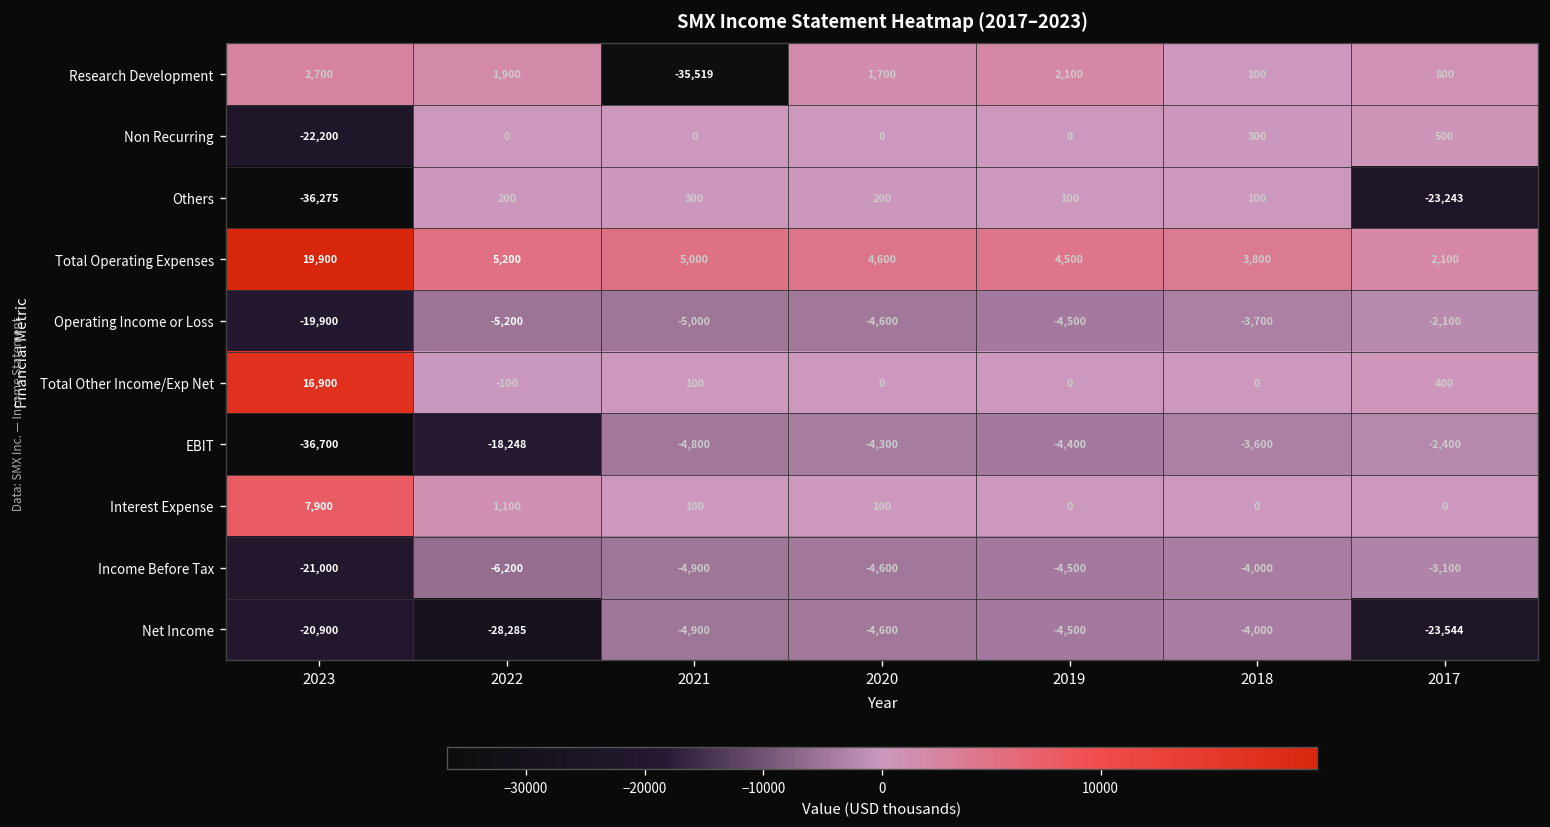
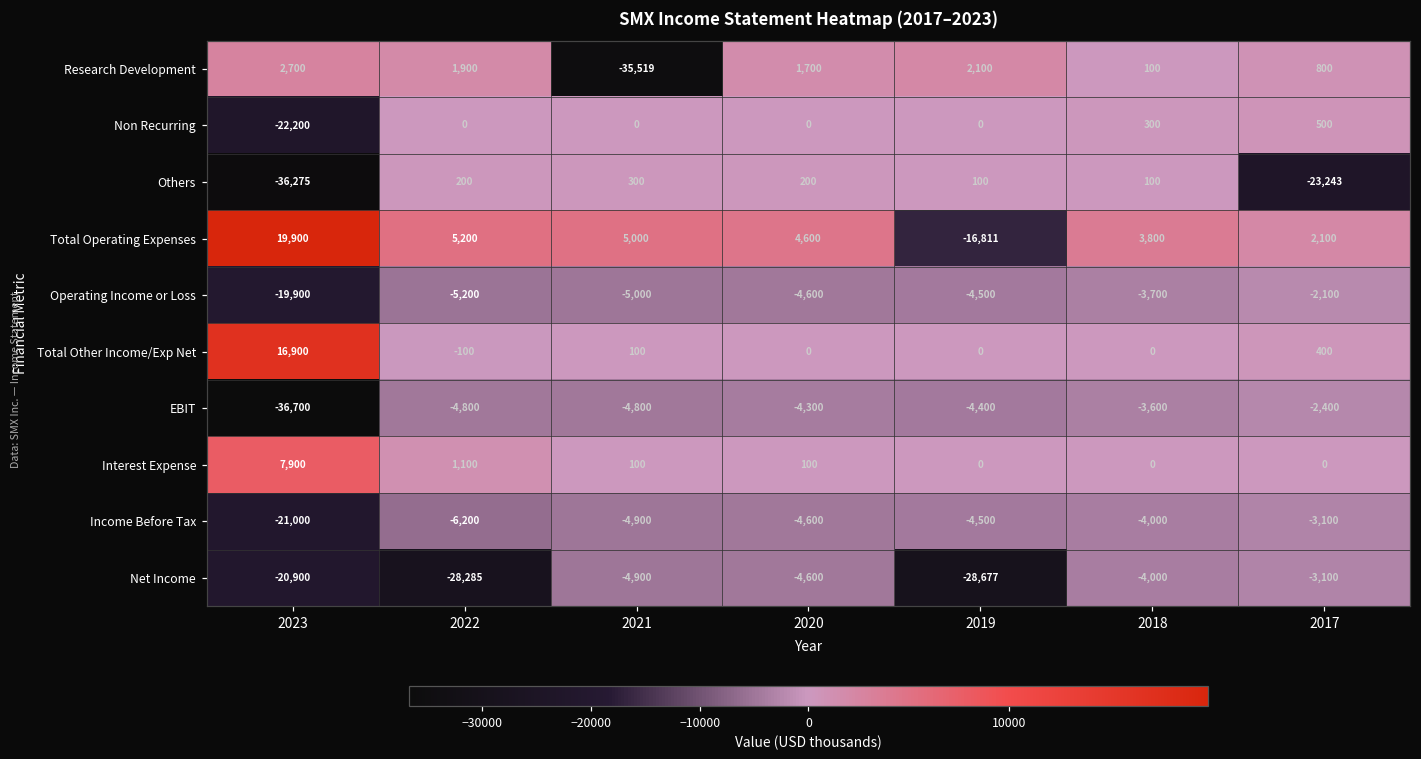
Total Operating Expenses, 2019: 4,500 -> -16,811
EBIT, 2022: -18,248 -> -4,800
Net Income, 2019: -4,500 -> -28,677
Net Income, 2017: -23,544 -> -3,100
